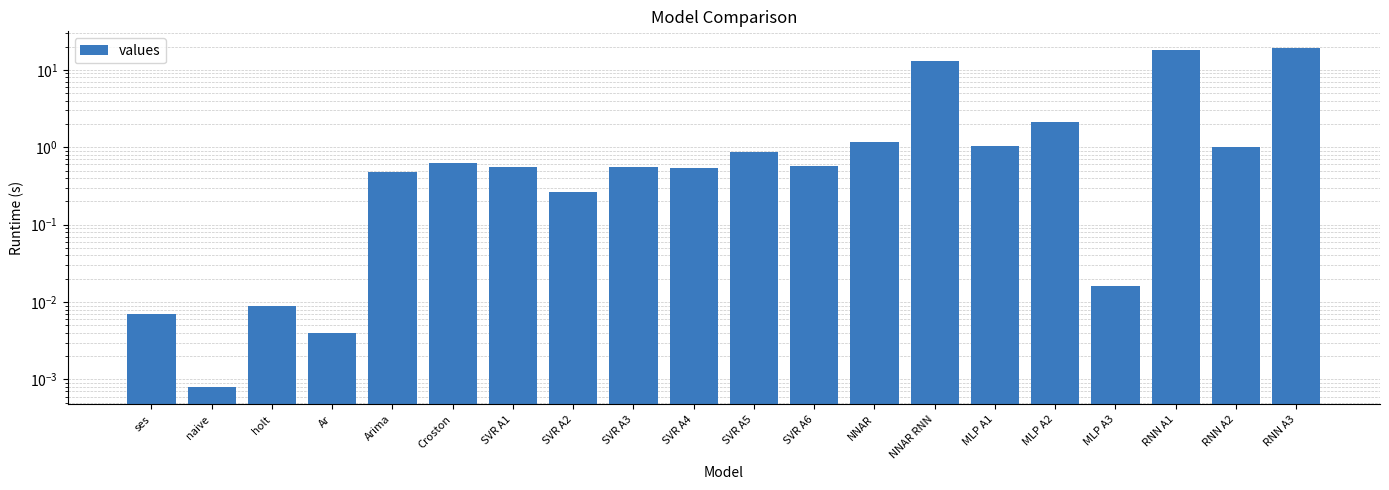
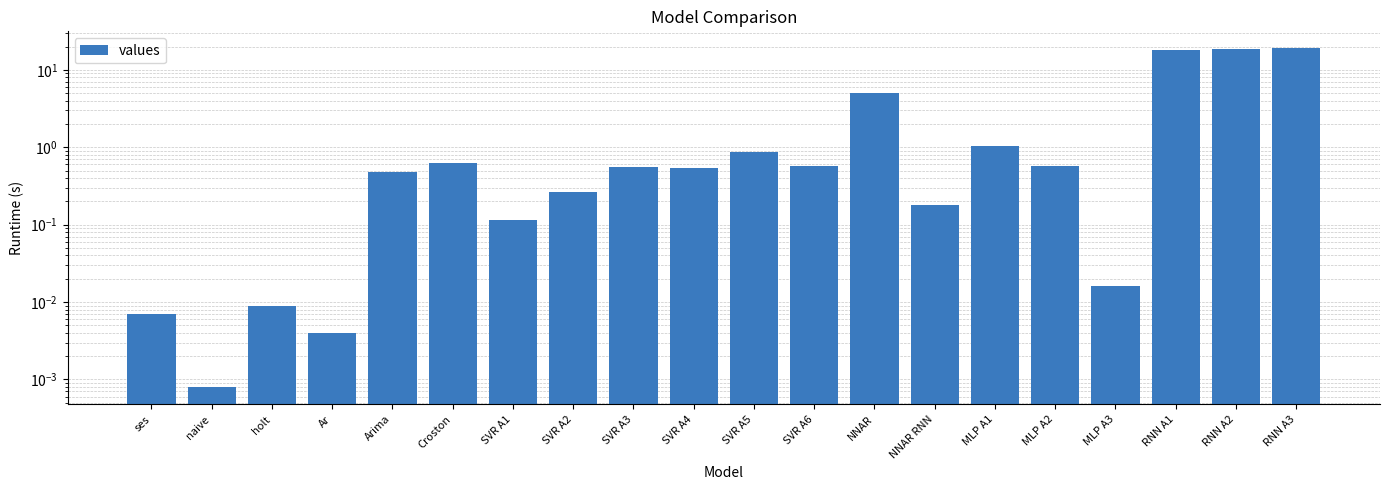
SVR A1: 0.6 -> 0.11
NNAR: 1.2 -> 5
NNAR RNN: 13 -> 0.18
MLP A2: 2.1 -> 0.6
RNN A2: 1.0 -> 19
